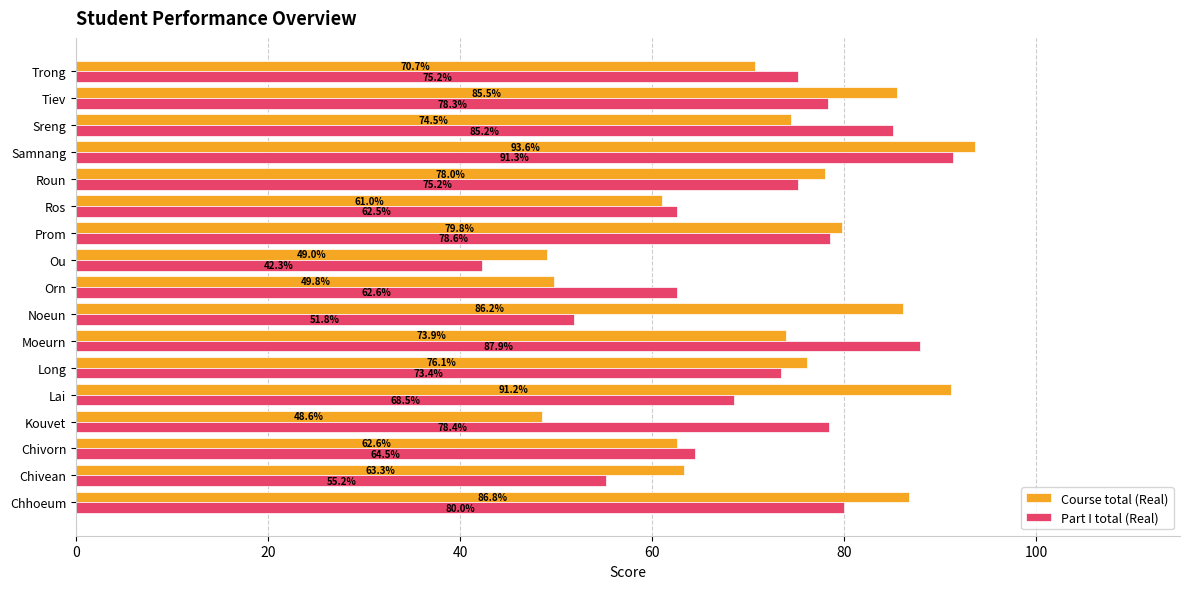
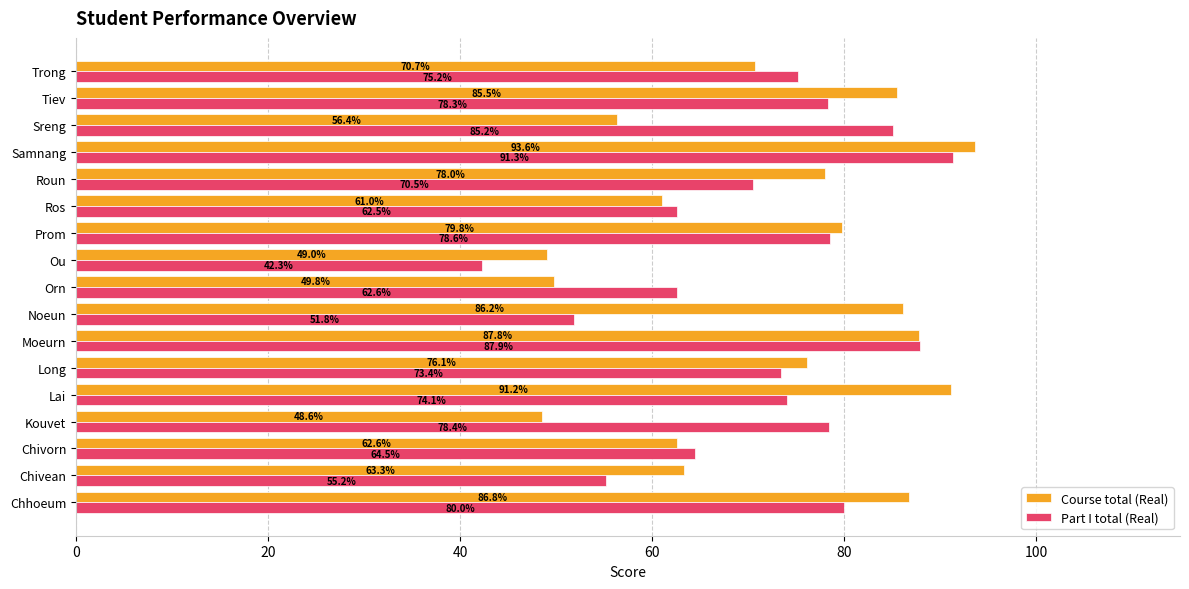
Course total (Real), Sreng: 74.5% -> 56.4%
Part I total (Real), Roun: 75.2% -> 70.5%
Course total (Real), Moeurn: 73.9% -> 87.8%
Part I total (Real), Lai: 68.5% -> 74.1%
